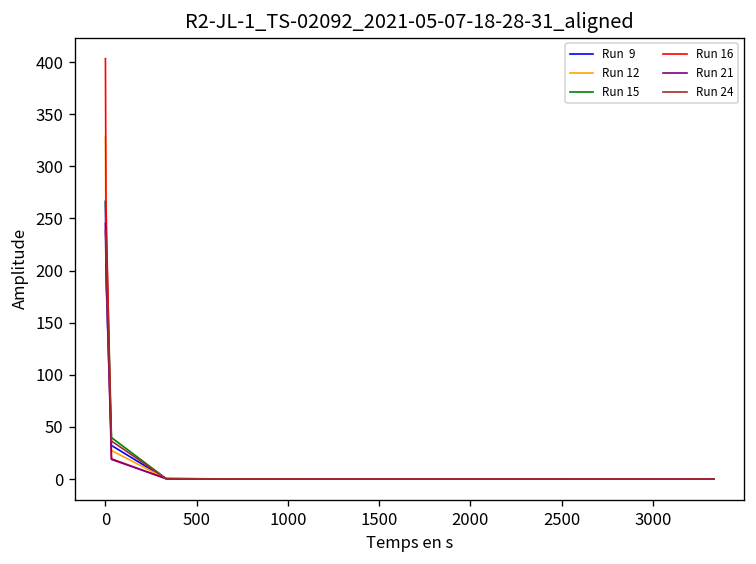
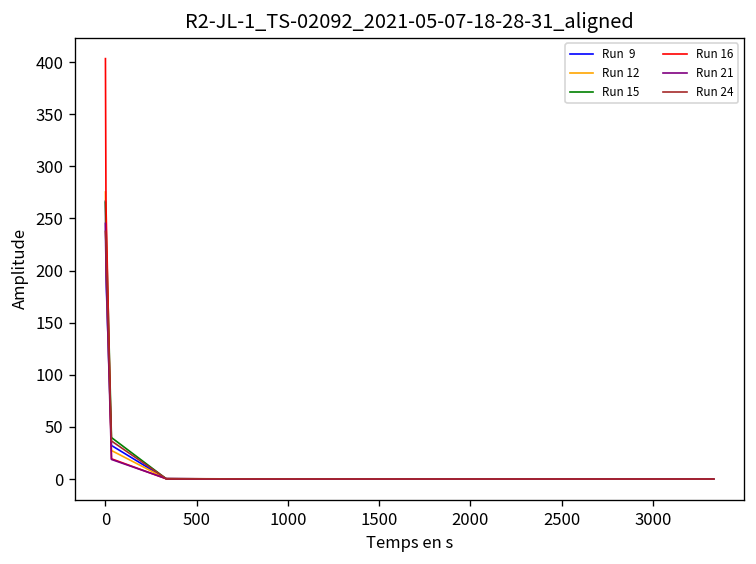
Run 12, 0: 330 -> 280
